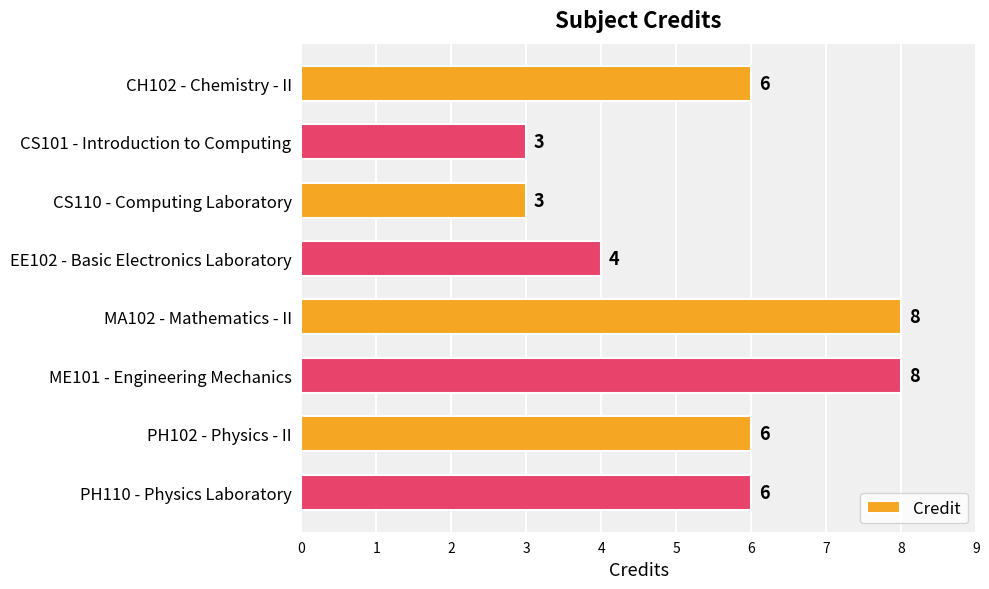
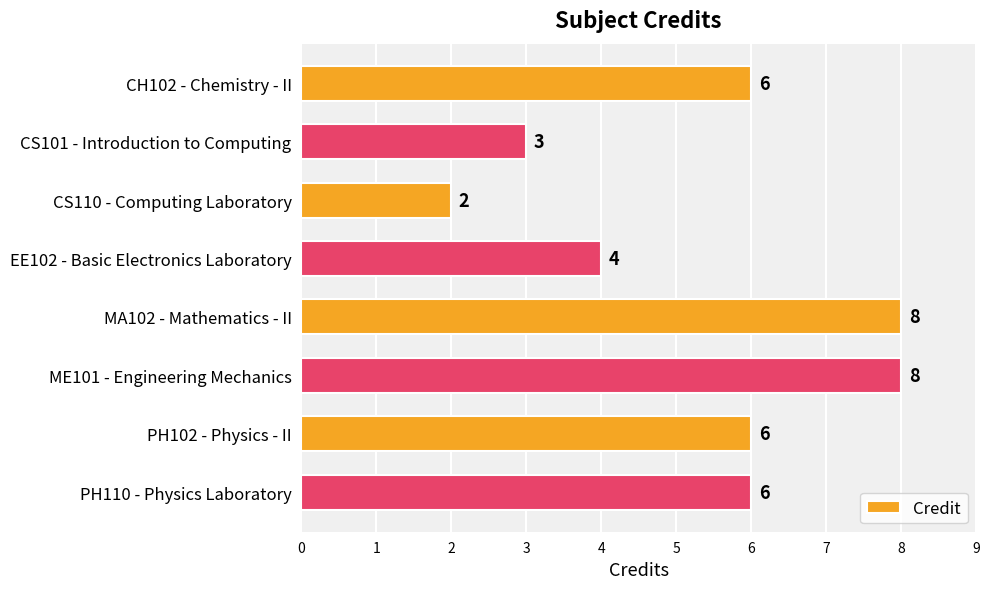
CS110 - Computing Laboratory: 3 -> 2
